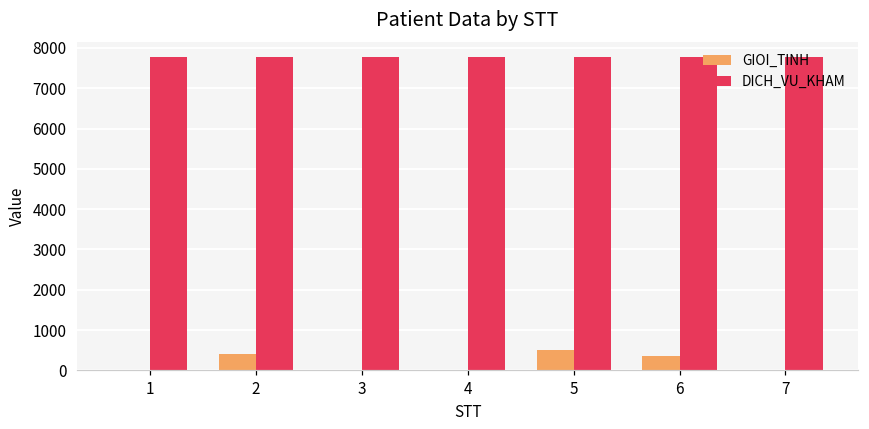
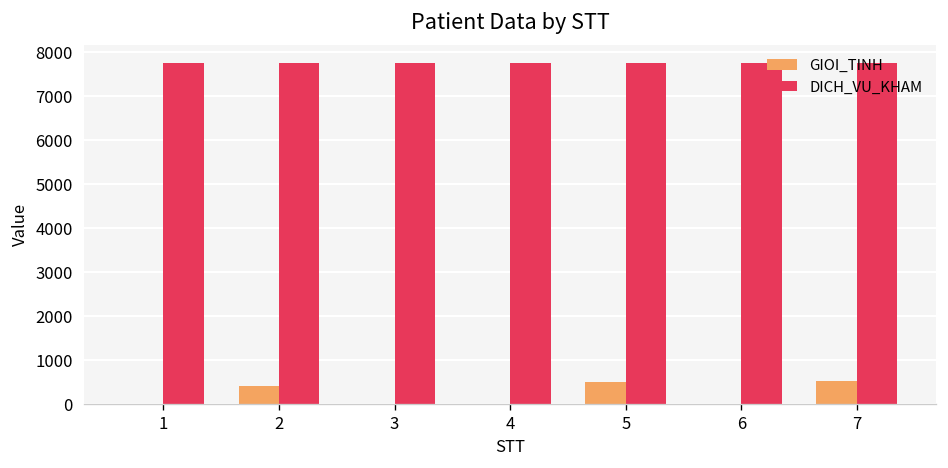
GIOI_TINH, 6: 400 -> 0
GIOI_TINH, 7: 0 -> 500
